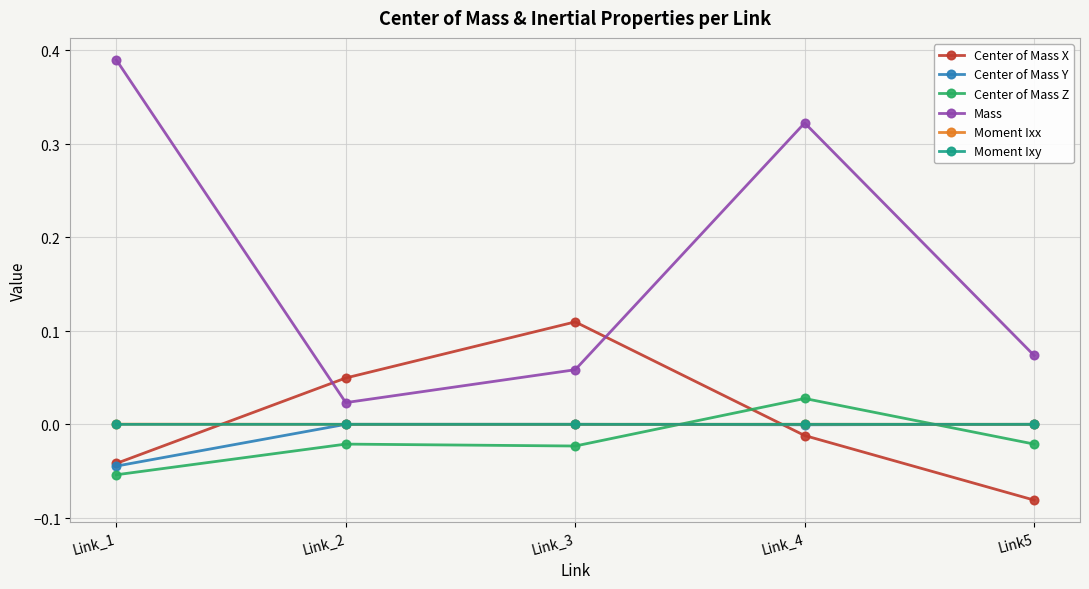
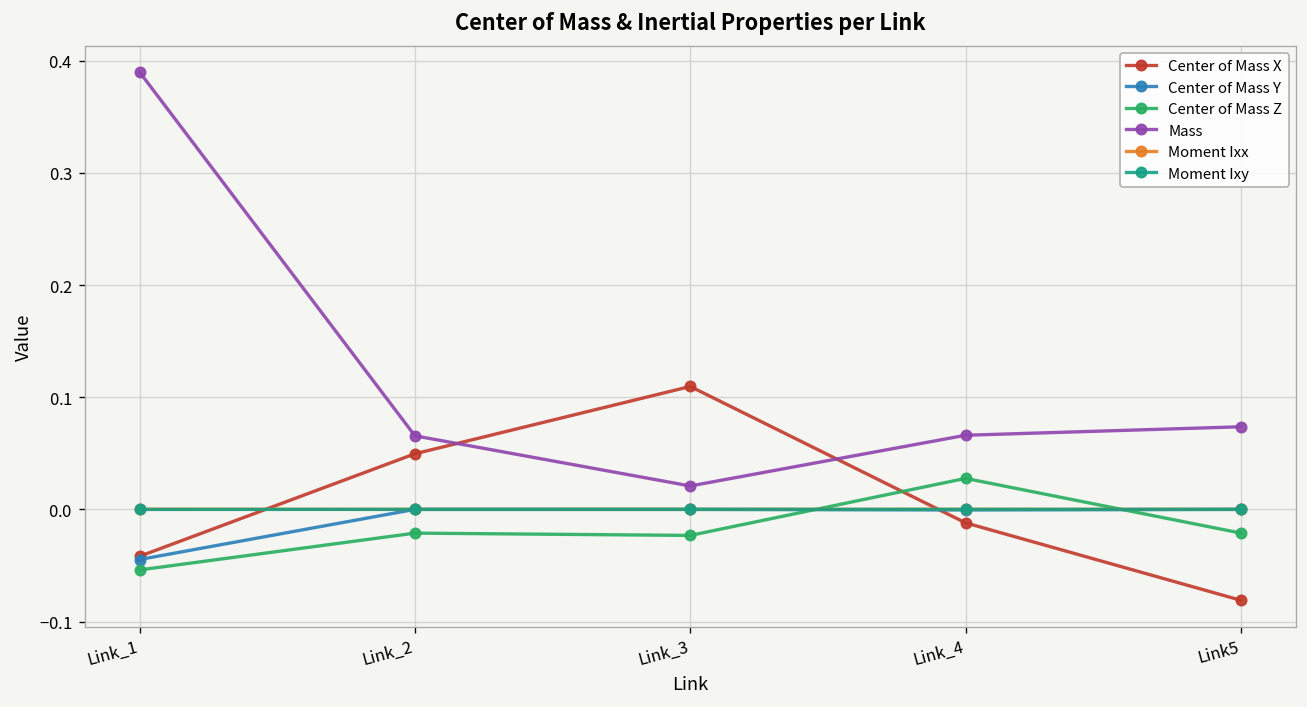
Mass, Link_2: 0.02 -> 0.07
Mass, Link_3: 0.06 -> 0.02
Mass, Link_4: 0.32 -> 0.07
